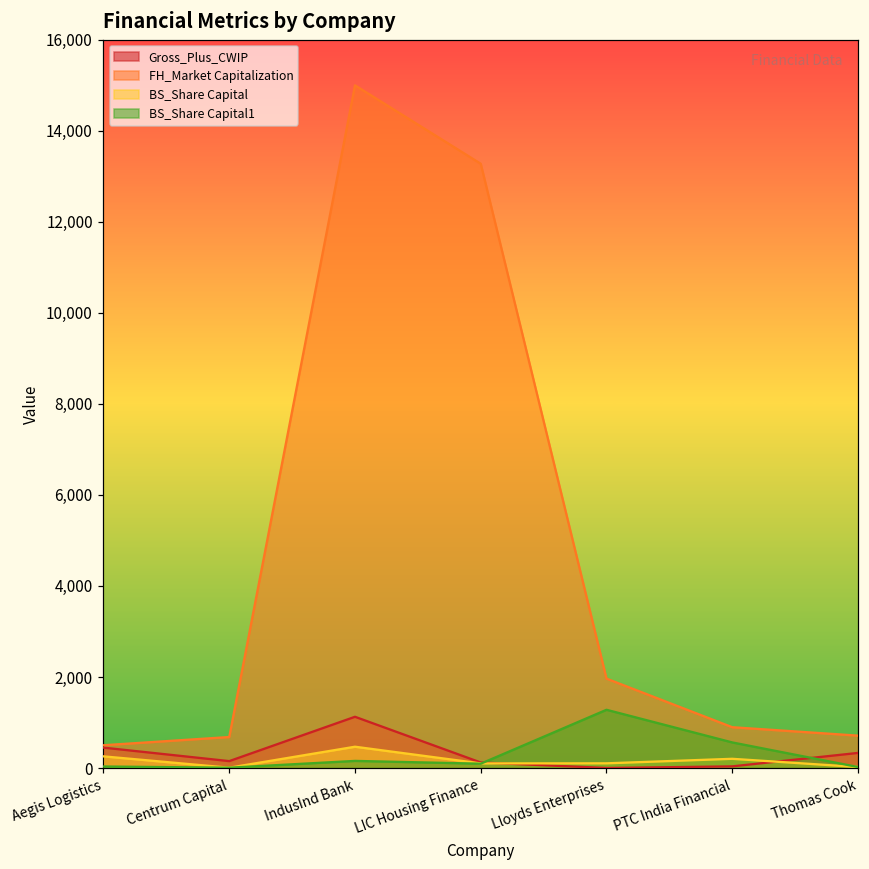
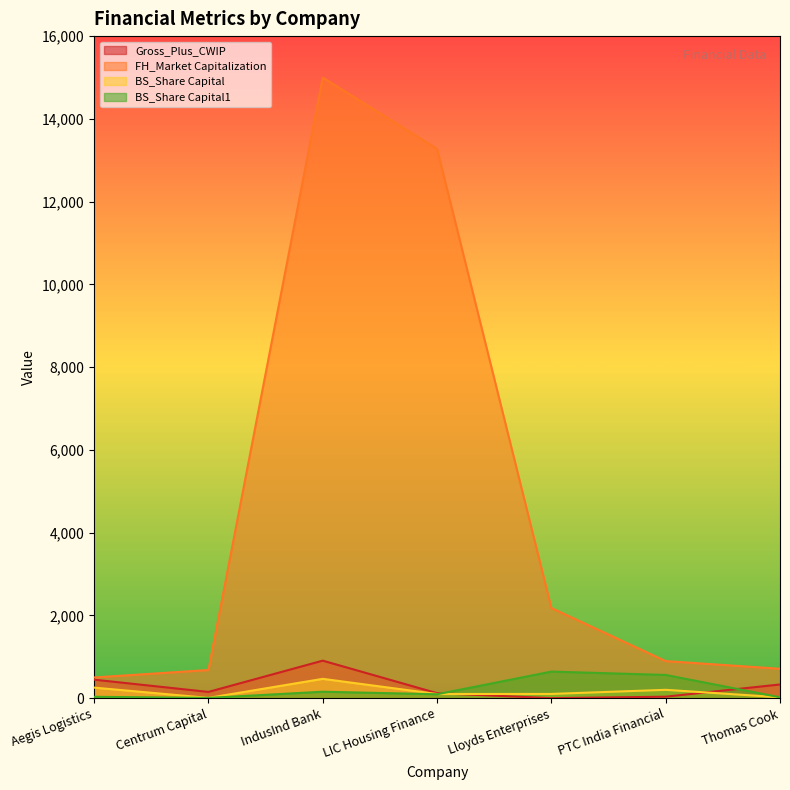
Gross_Plus_CWIP, IndusInd Bank: 1,100 -> 900
FH_Market Capitalization, Lloyds Enterprises: 2,000 -> 2,200
BS_Share Capital1, Lloyds Enterprises: 1,300 -> 600
